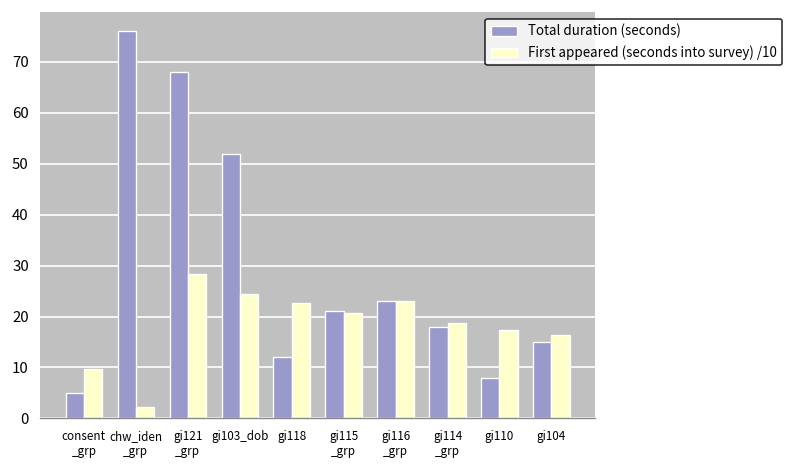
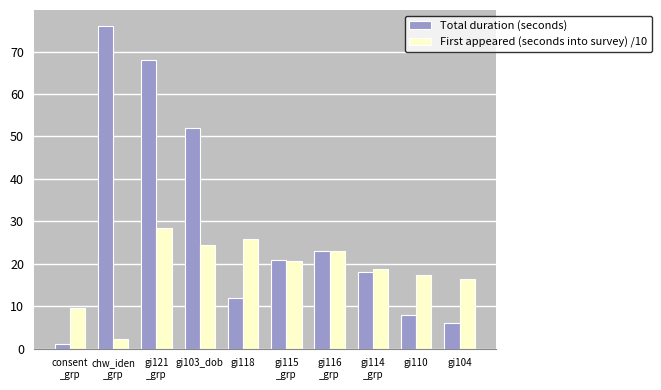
Total duration (seconds), consent _grp: 5 -> 1
First appeared (seconds into survey) /10, gi118: 23 -> 26
Total duration (seconds), gi104: 15 -> 6
